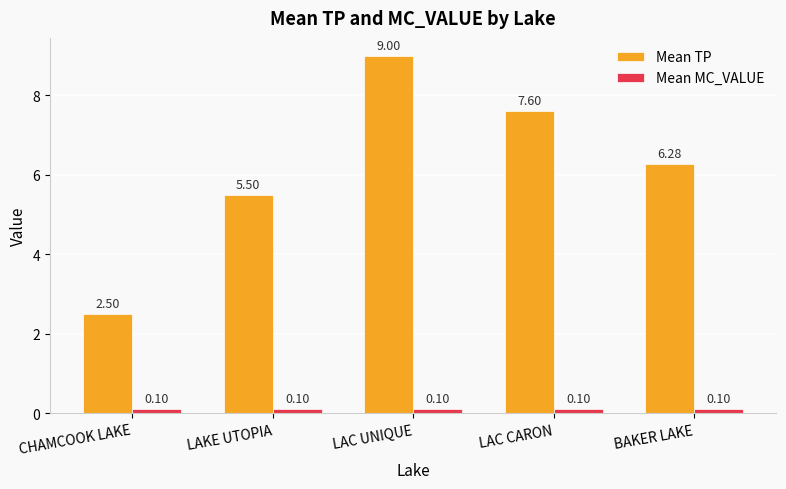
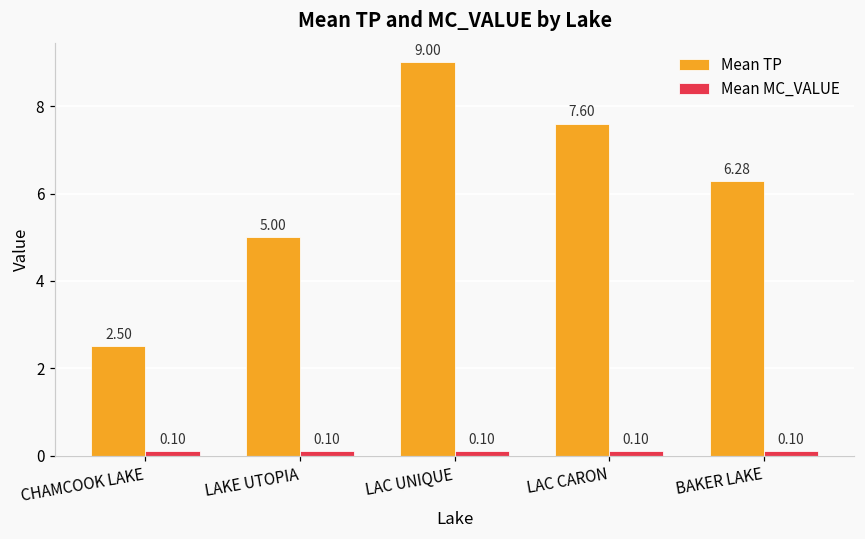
Mean TP, LAKE UTOPIA: 5.50 -> 5.00
